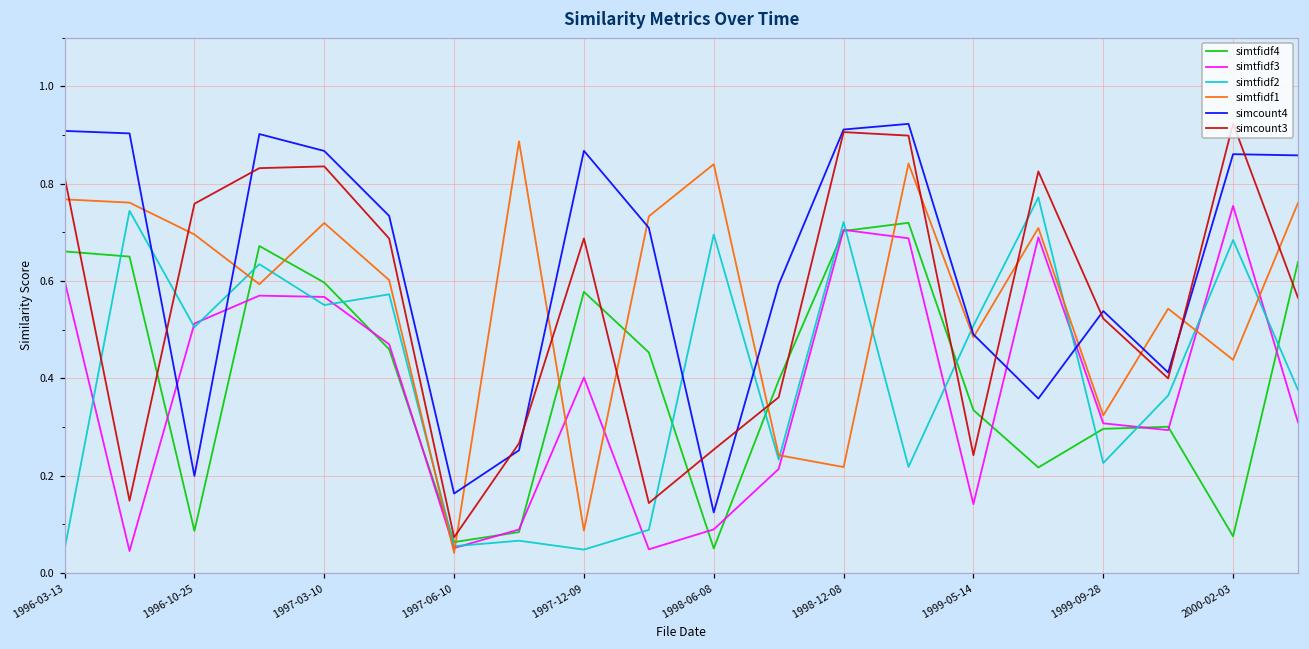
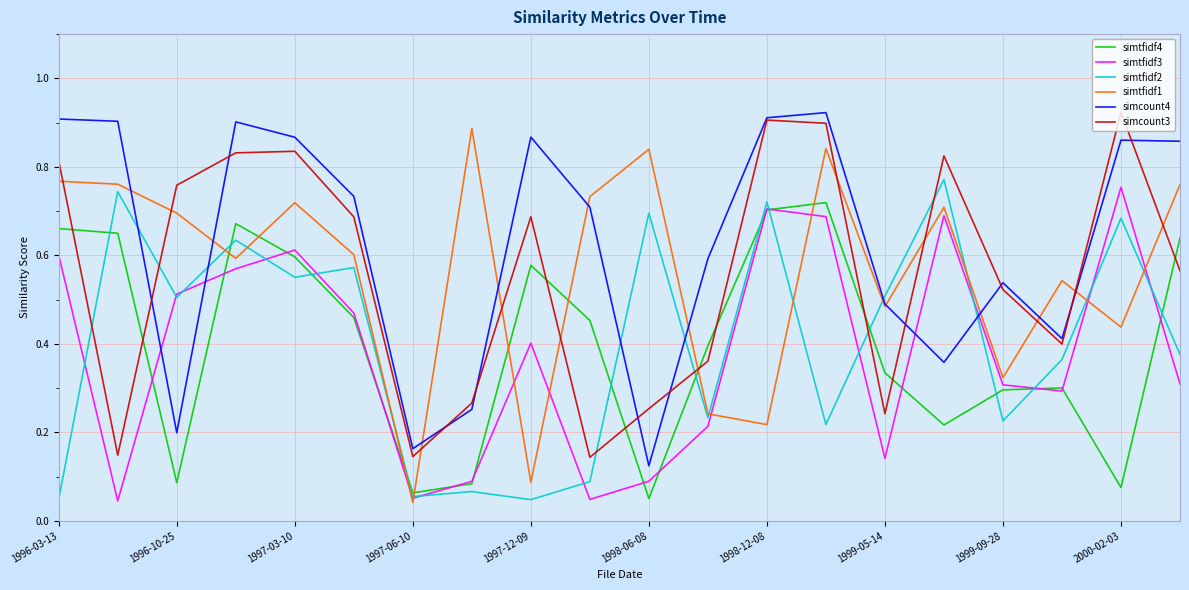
simtfidf3, 1997-03-10: 0.57 -> 0.61
simcount3, 1997-06-10: 0.07 -> 0.15
